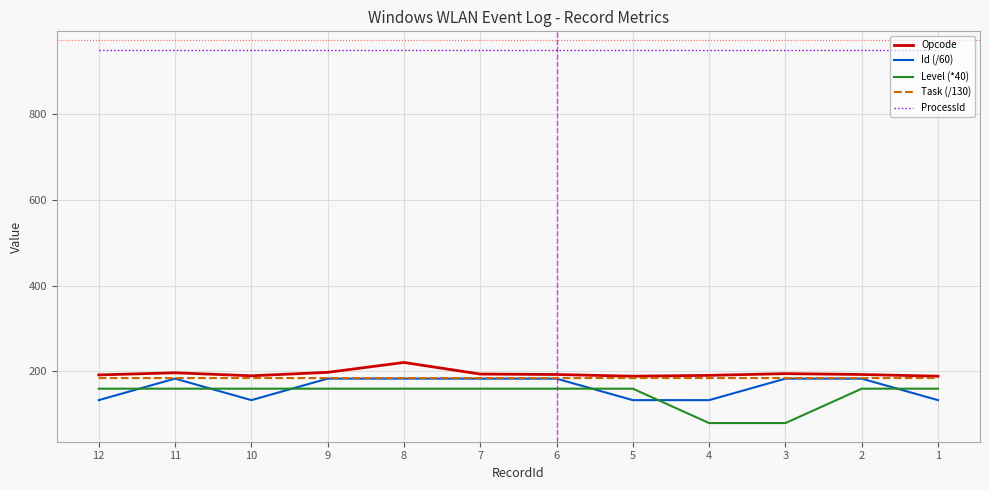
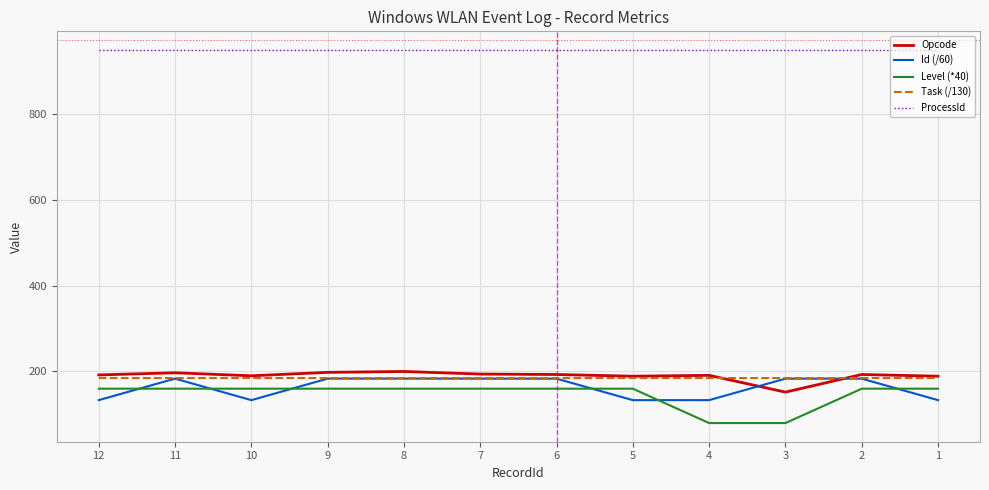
Opcode, 8: 220 -> 200
Opcode, 3: 200 -> 150
